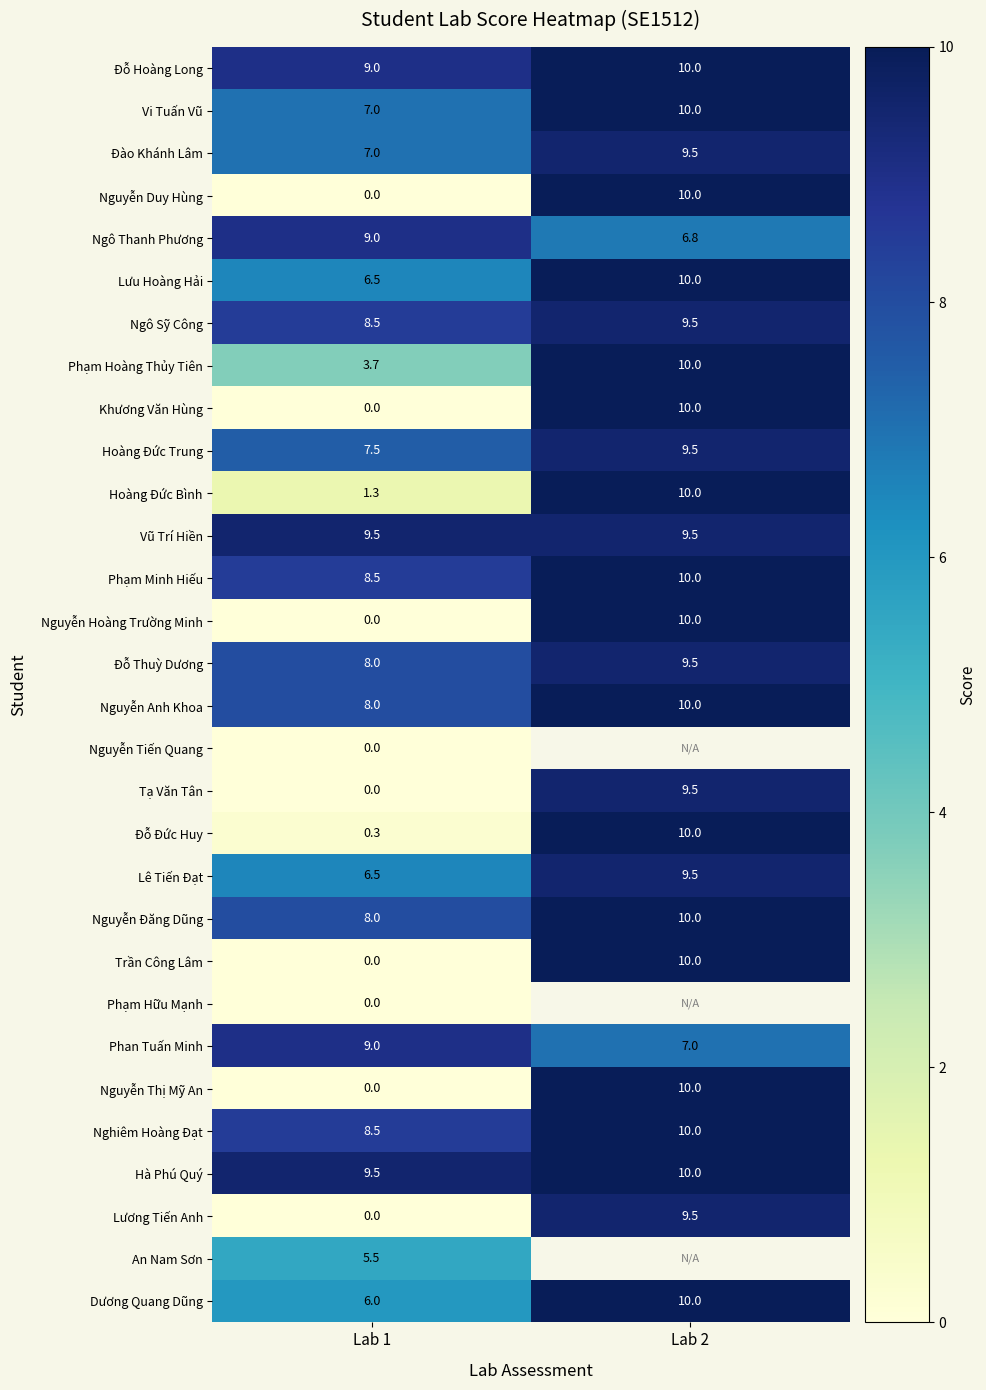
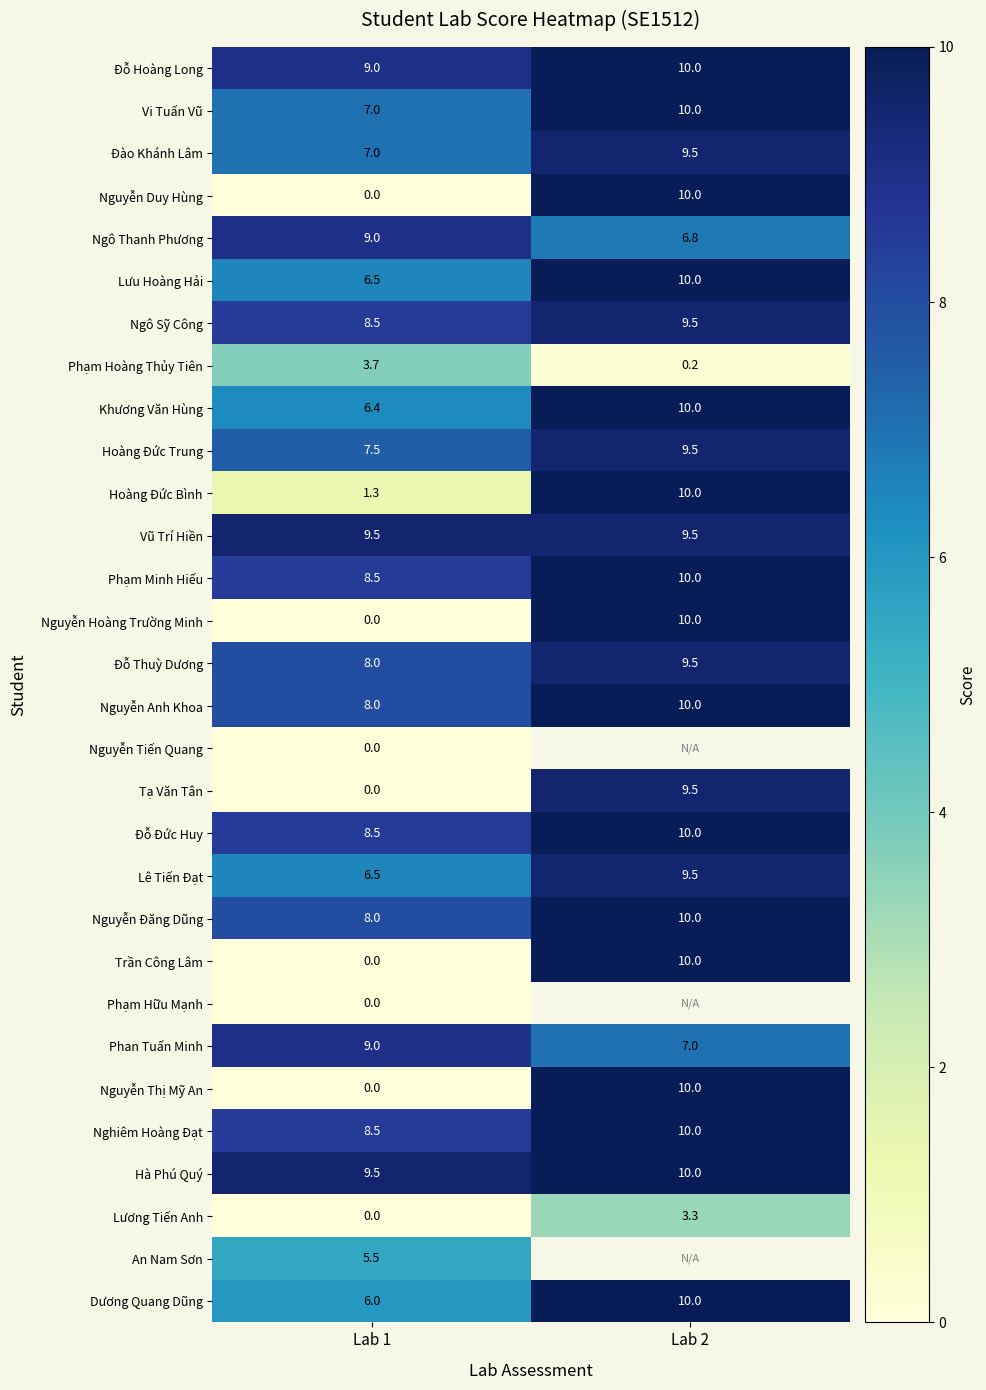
Phạm Hoàng Thủy Tiên, Lab 2: 10.0 -> 0.2
Khương Văn Hùng, Lab 1: 0.0 -> 6.4
Đỗ Đức Huy, Lab 1: 0.3 -> 8.5
Lương Tiến Anh, Lab 2: 9.5 -> 3.3
